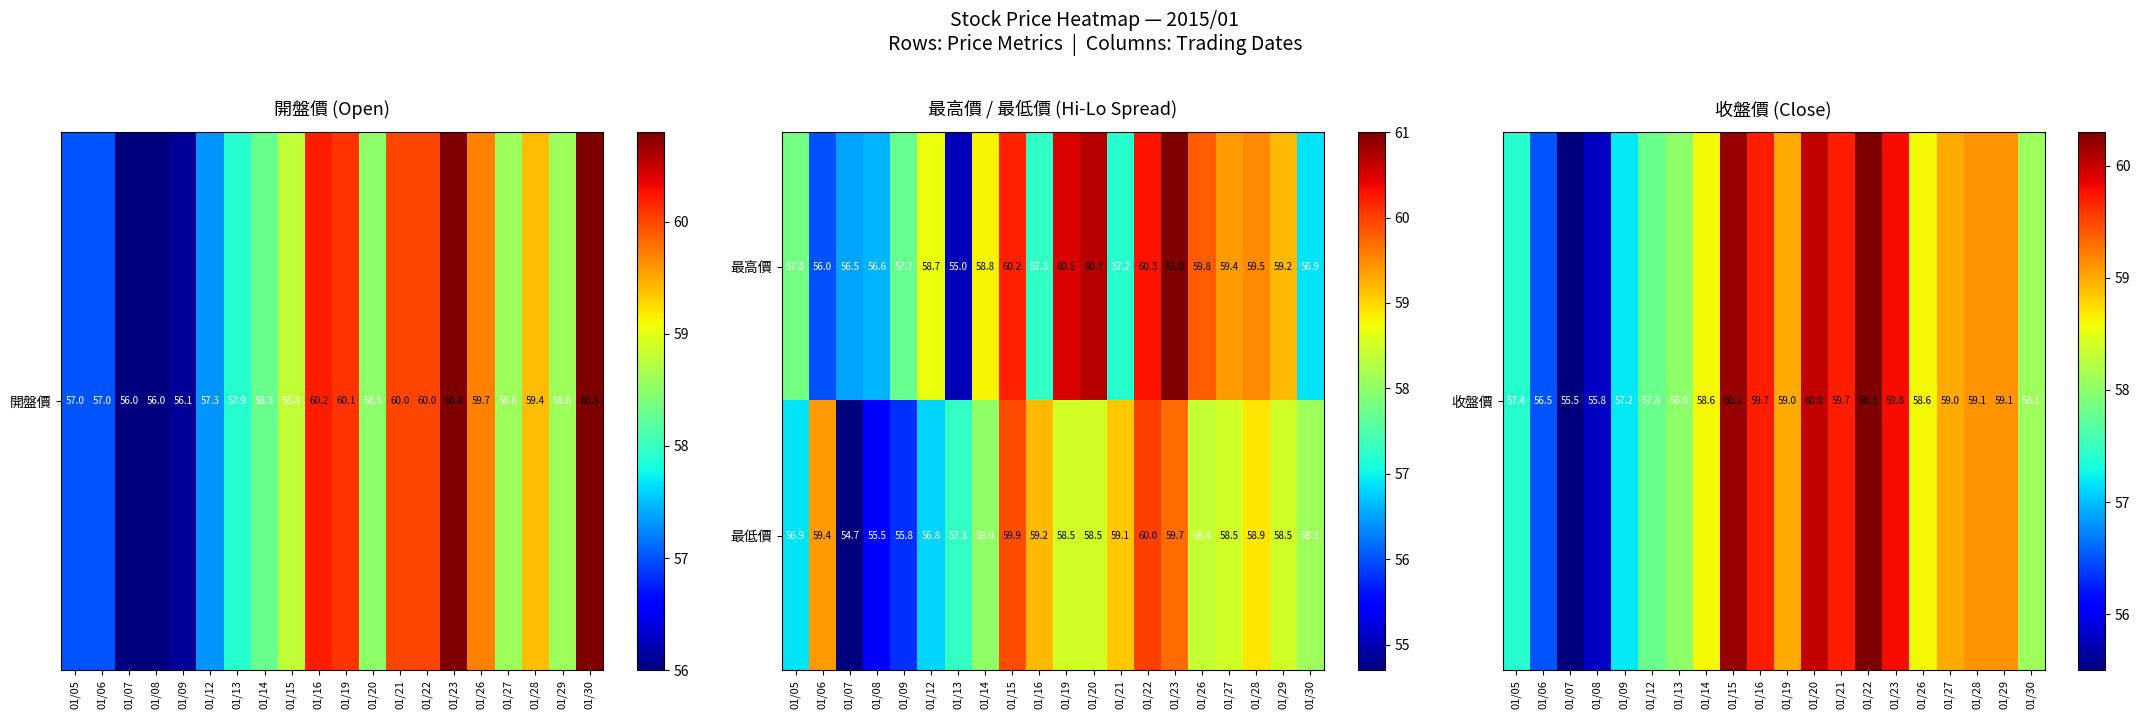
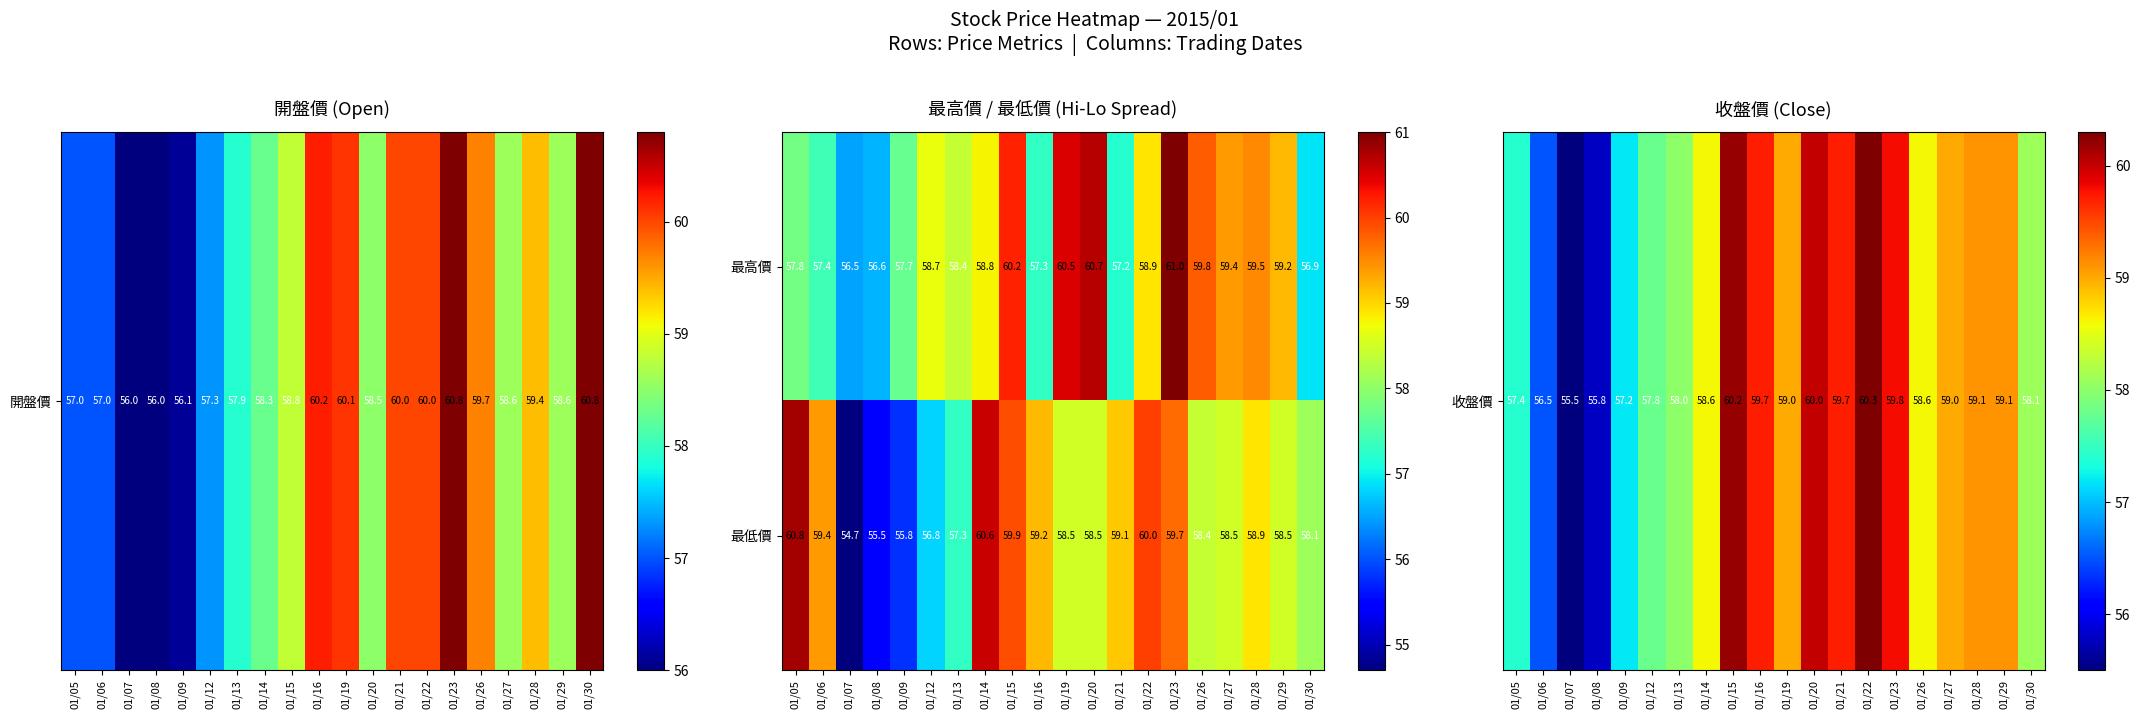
最高價, 01/06: 56.0 -> 57.4
最高價, 01/13: 55.0 -> 58.4
最高價, 01/22: 60.3 -> 58.9
最低價, 01/05: 56.9 -> 60.8
最低價, 01/14: 58.0 -> 60.6
